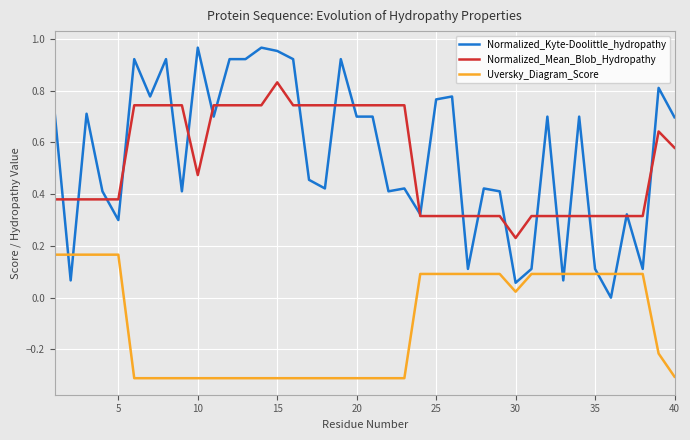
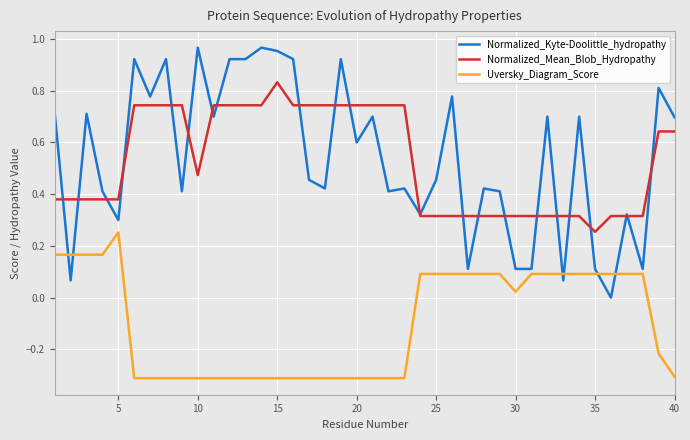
Uversky_Diagram_Score, 5: 0.17 -> 0.25
Normalized_Kyte-Doolittle_hydropathy, 20: 0.7 -> 0.6
Normalized_Kyte-Doolittle_hydropathy, 25: 0.77 -> 0.46
Normalized_Kyte-Doolittle_hydropathy, 30: 0.06 -> 0.11
Normalized_Mean_Blob_Hydropathy, 30: 0.23 -> 0.32
Normalized_Mean_Blob_Hydropathy, 35: 0.32 -> 0.25
Normalized_Mean_Blob_Hydropathy, 40: 0.58 -> 0.64
